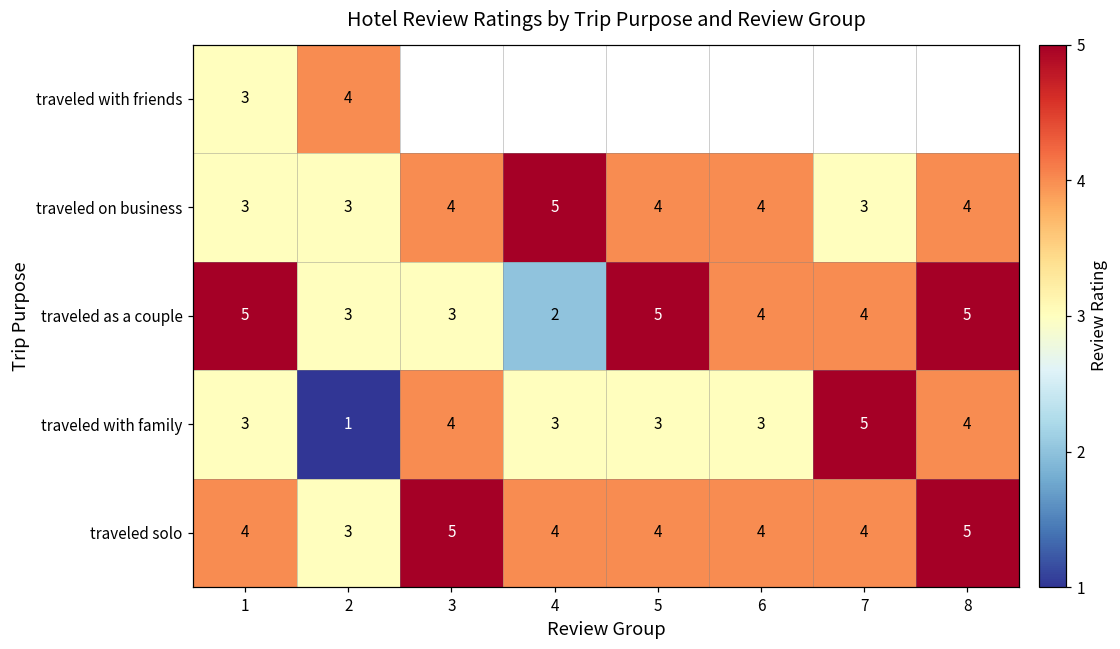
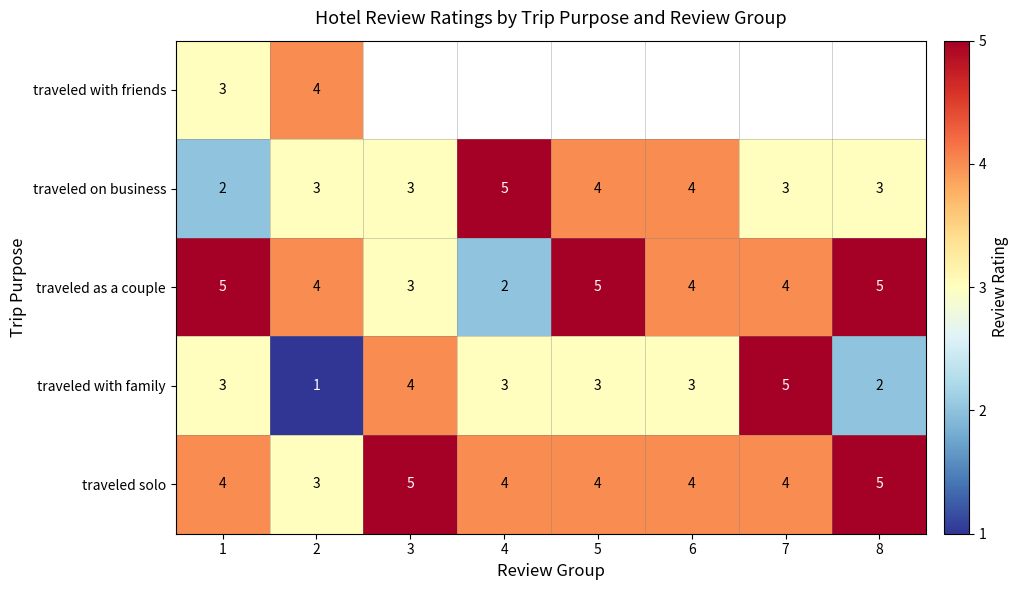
traveled on business, 1: 3 -> 2
traveled on business, 3: 4 -> 3
traveled on business, 8: 4 -> 3
traveled as a couple, 2: 3 -> 4
traveled with family, 8: 4 -> 2
